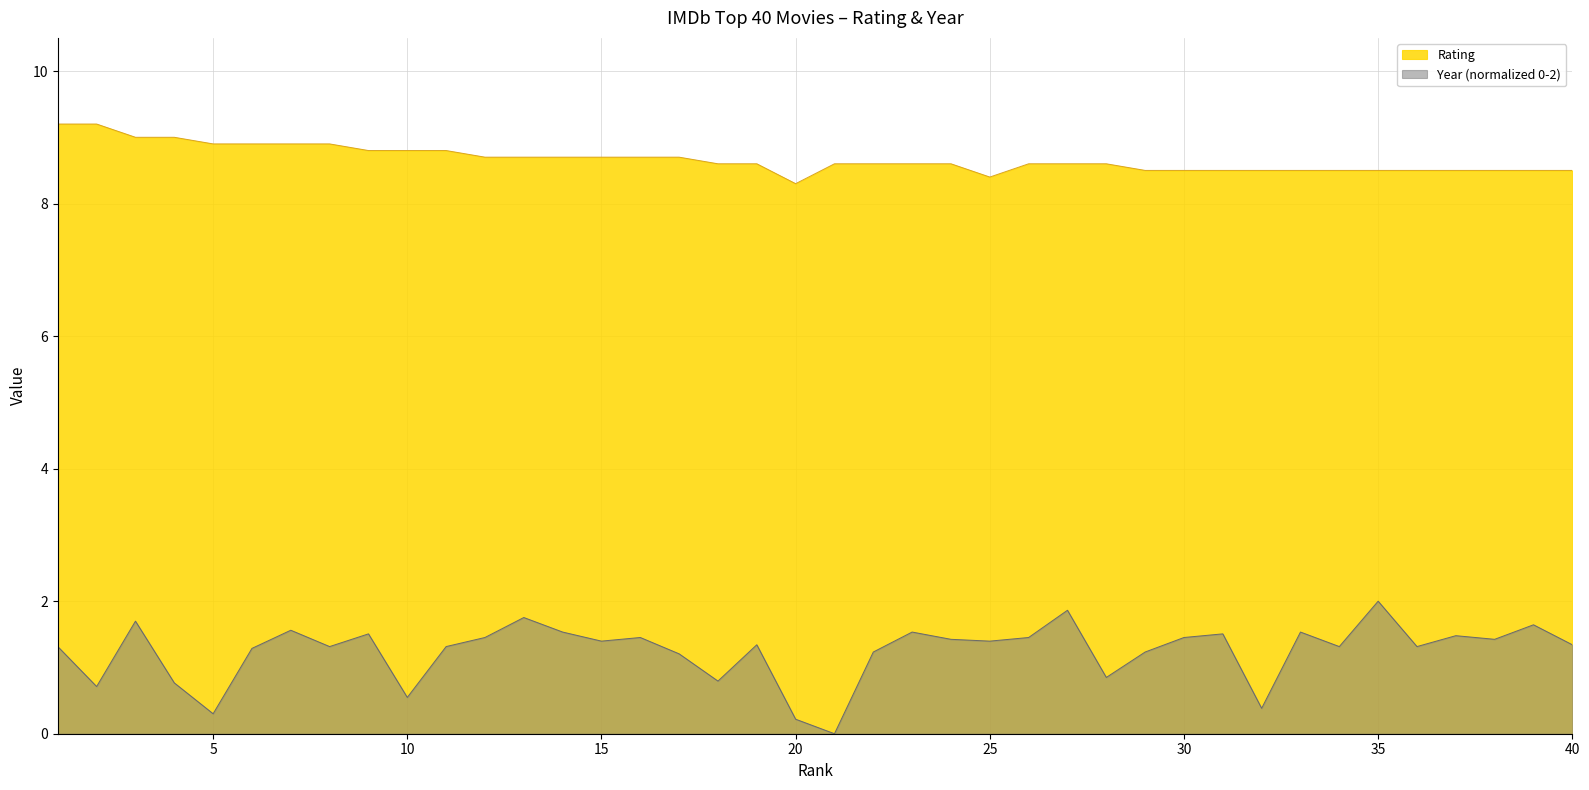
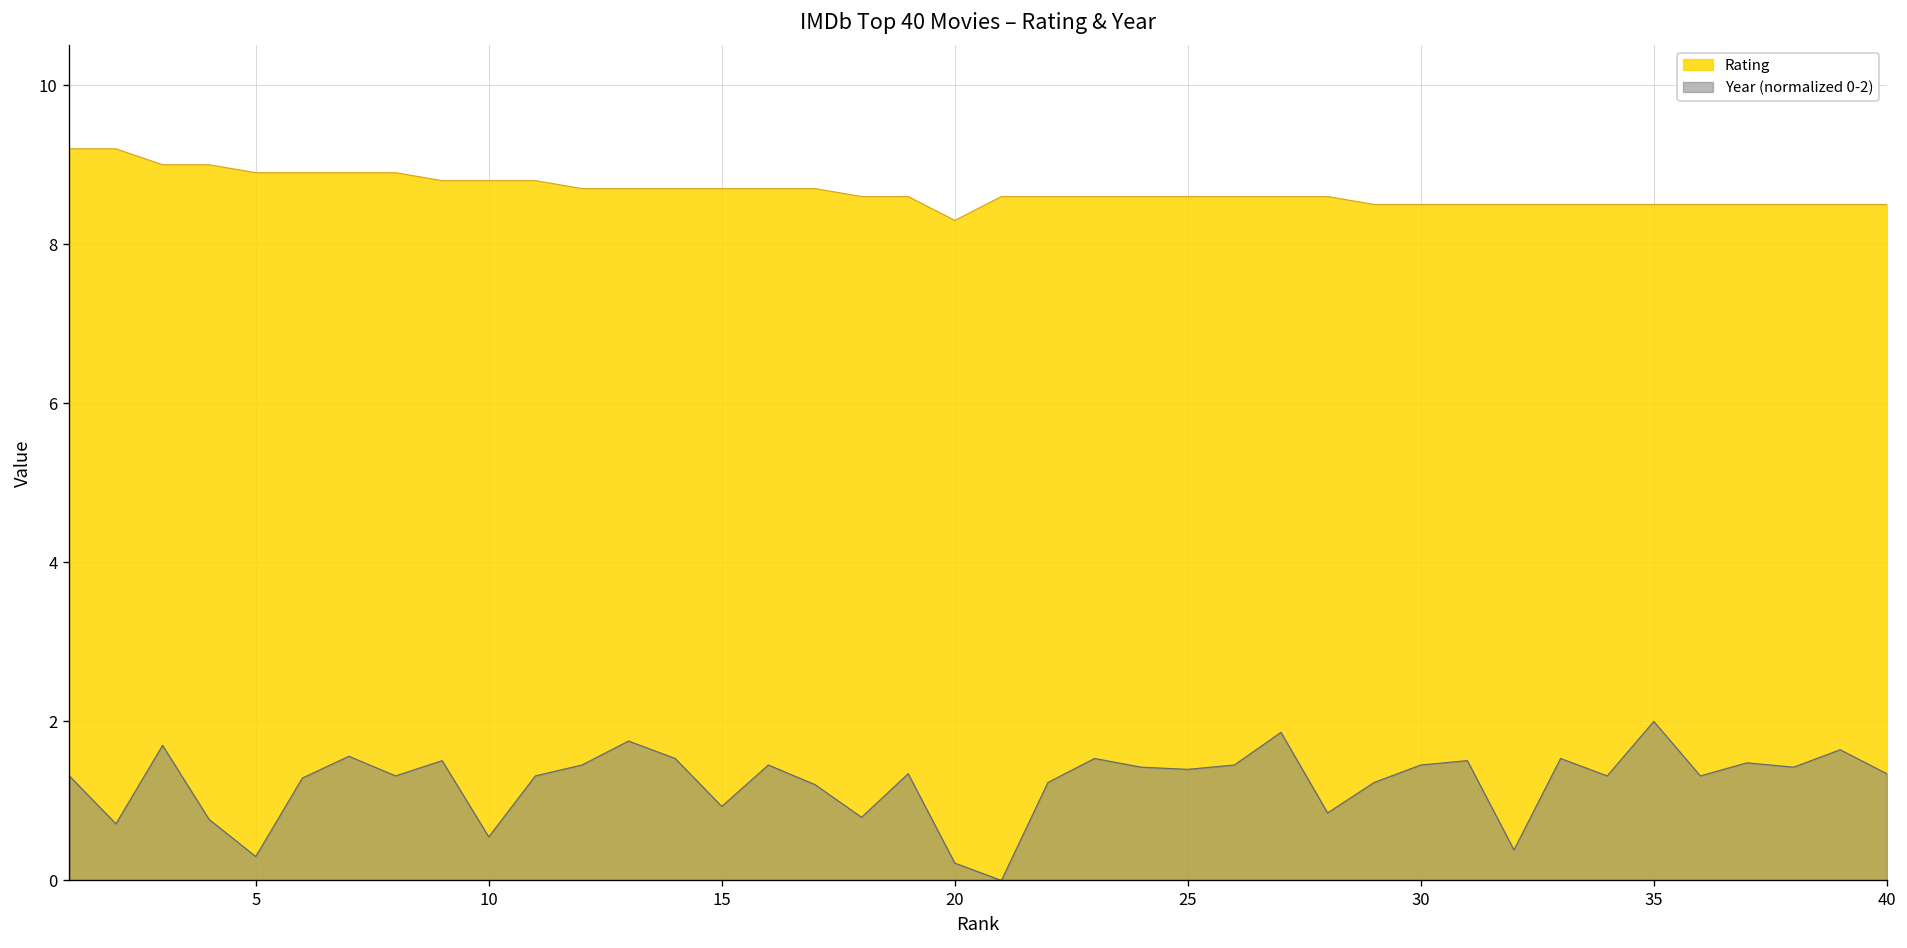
Year (normalized 0-2), 15: 1.4 -> 0.9
Rating, 25: 8.4 -> 8.6
